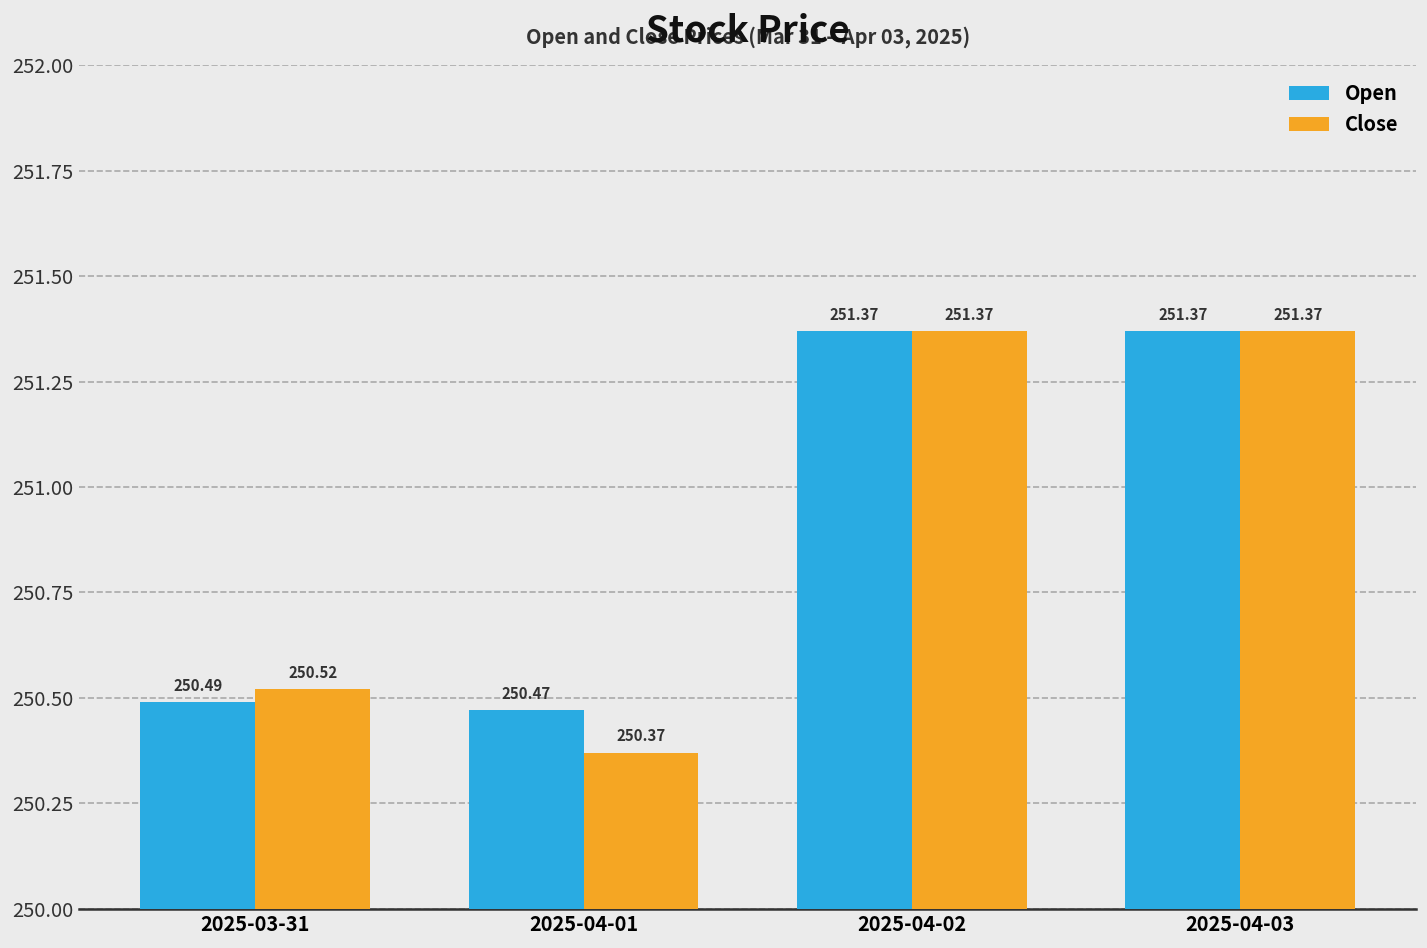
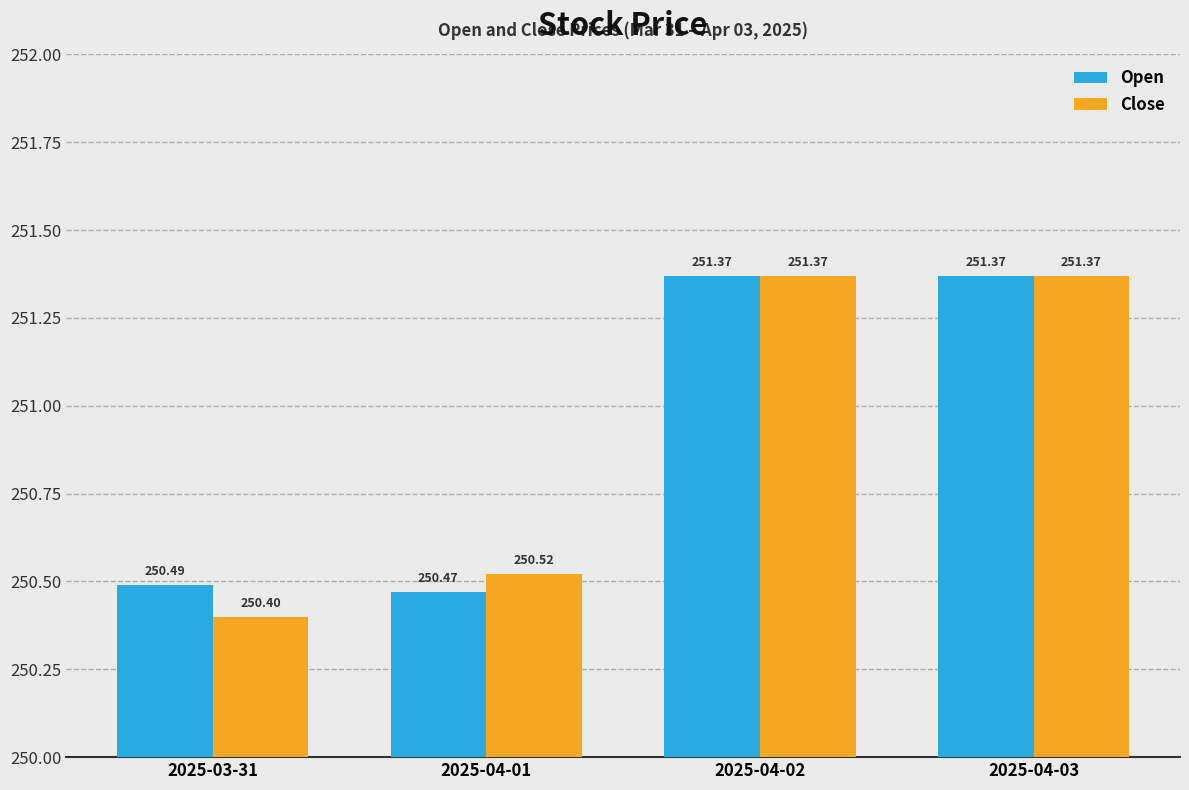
Close, 2025-03-31: 250.52 -> 250.40
Close, 2025-04-01: 250.37 -> 250.52
